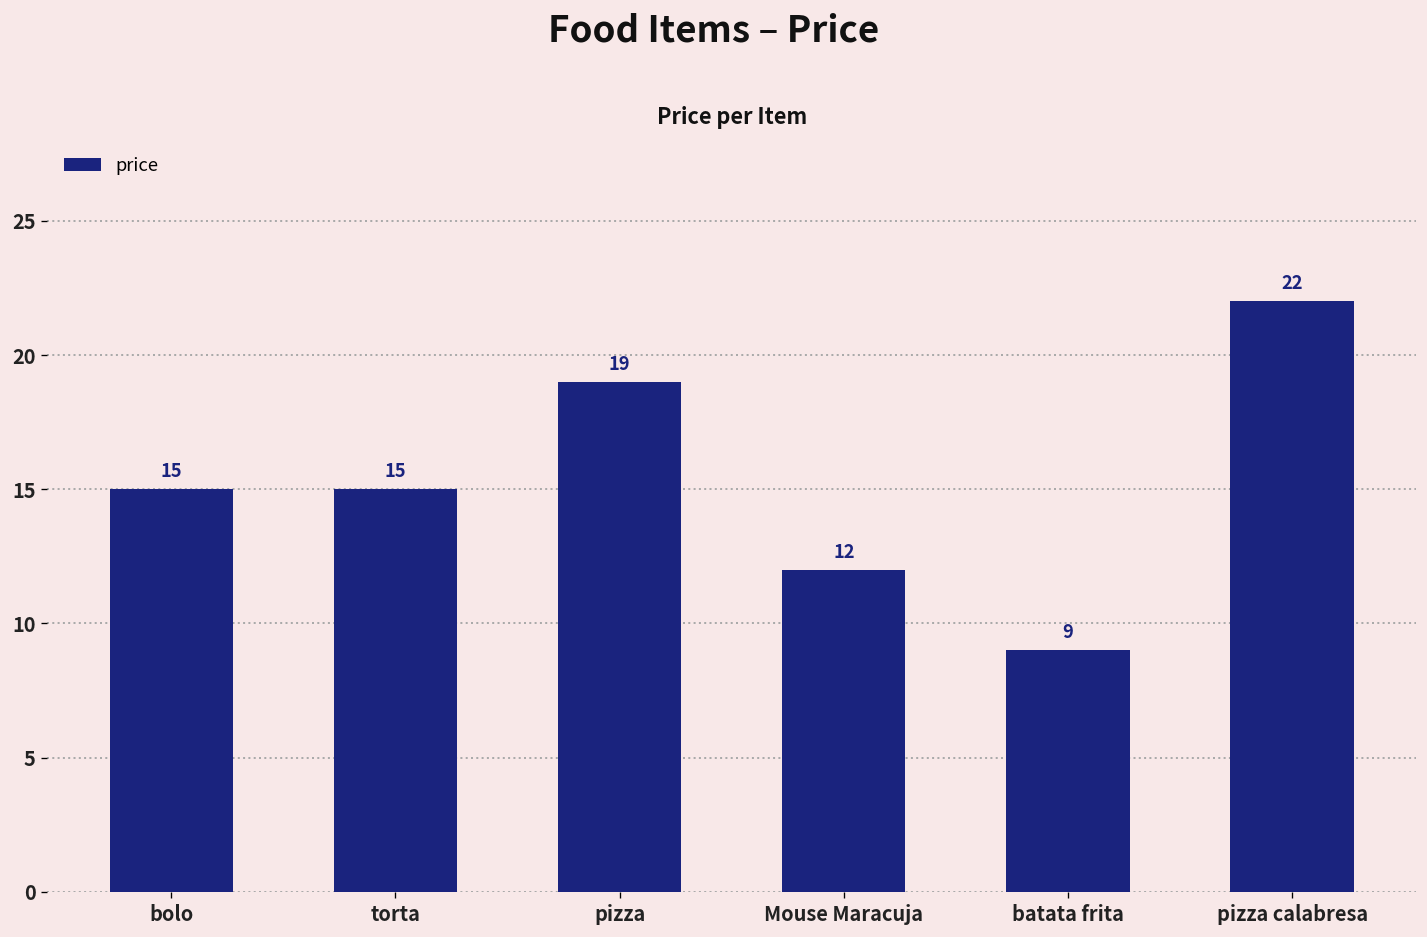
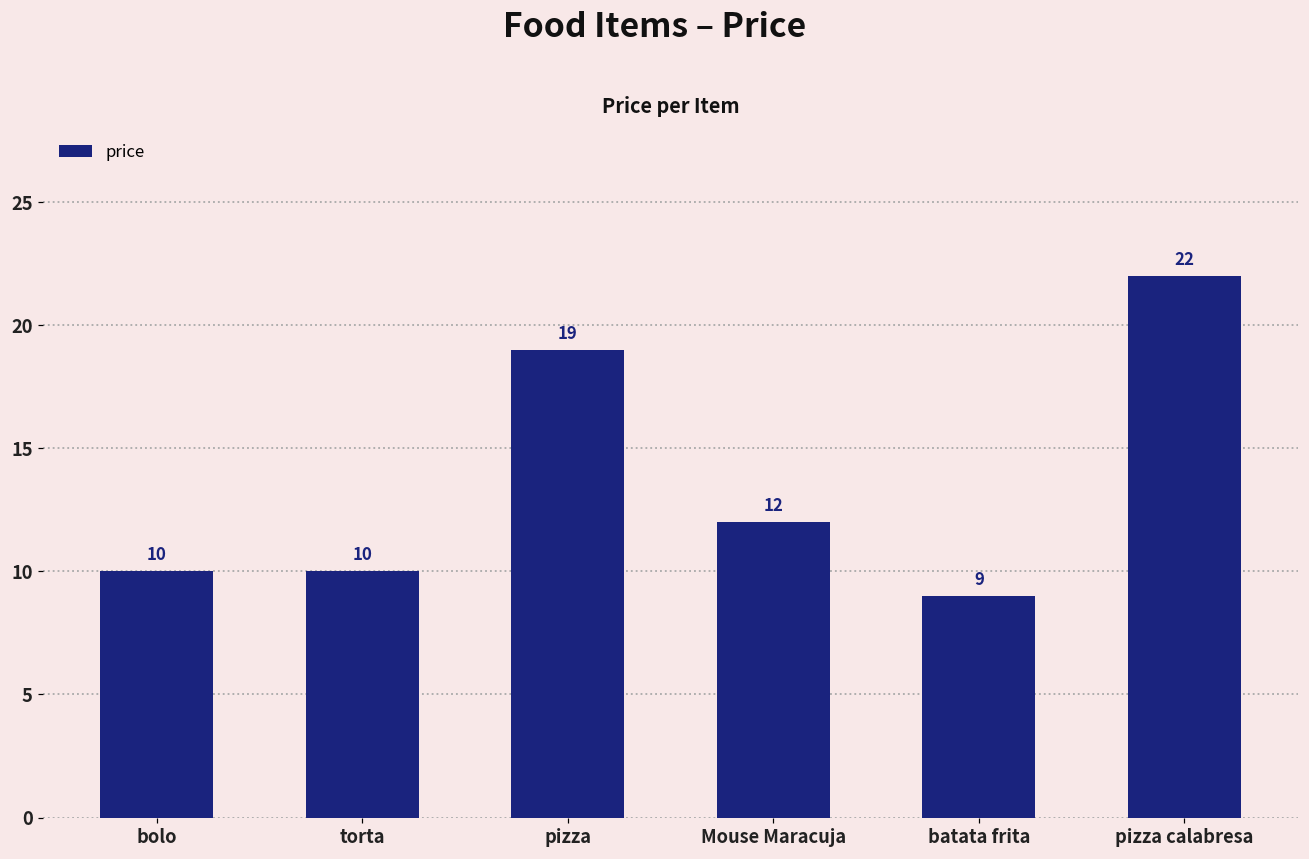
bolo: 15 -> 10
torta: 15 -> 10
